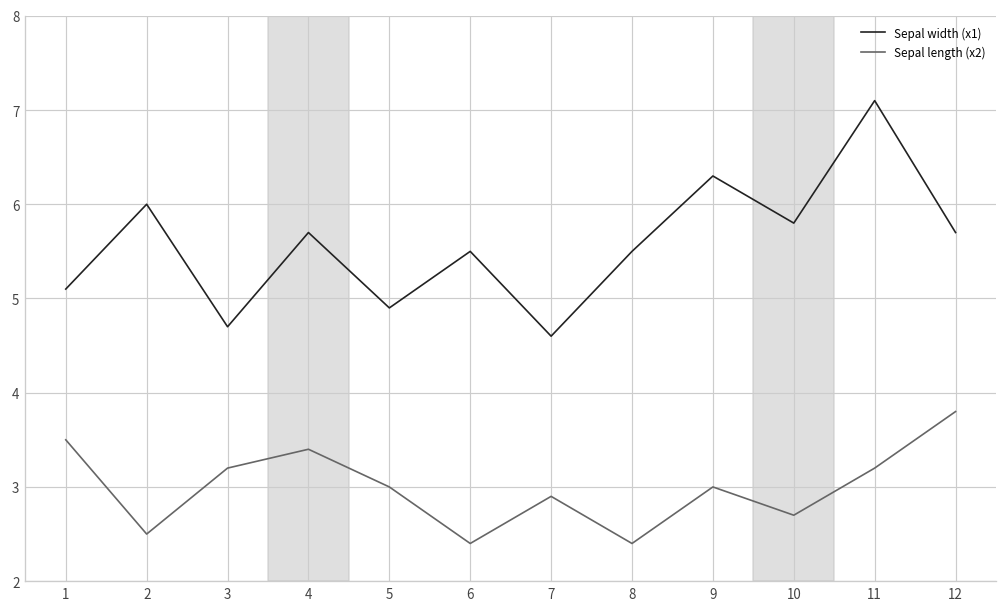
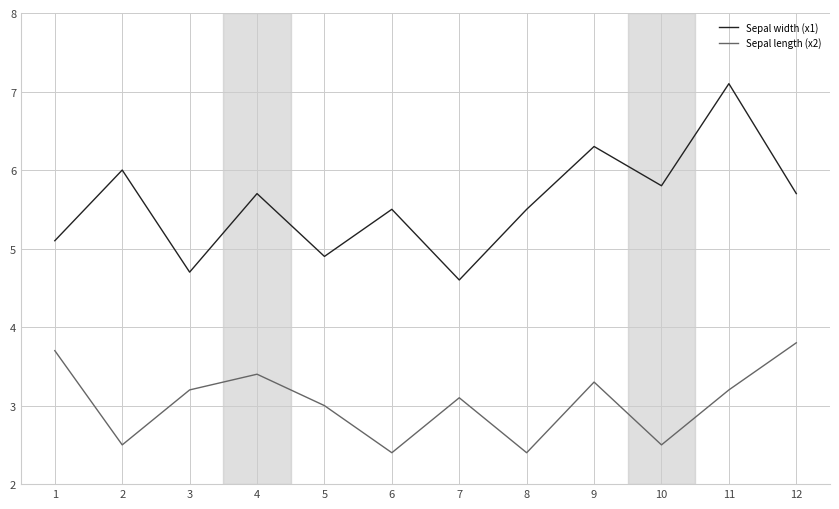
Sepal length (x2), 1: 3.5 -> 3.7
Sepal length (x2), 7: 2.9 -> 3.1
Sepal length (x2), 9: 3.0 -> 3.3
Sepal length (x2), 10: 2.7 -> 2.5
